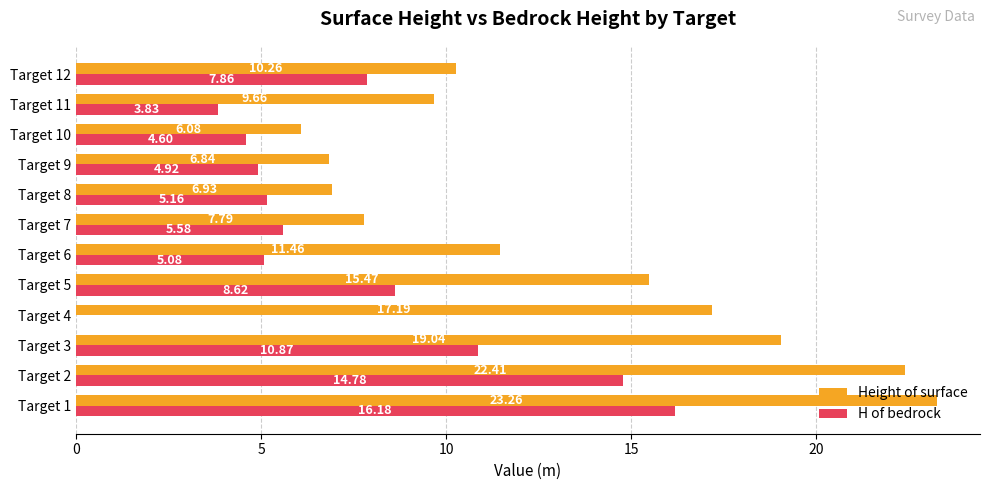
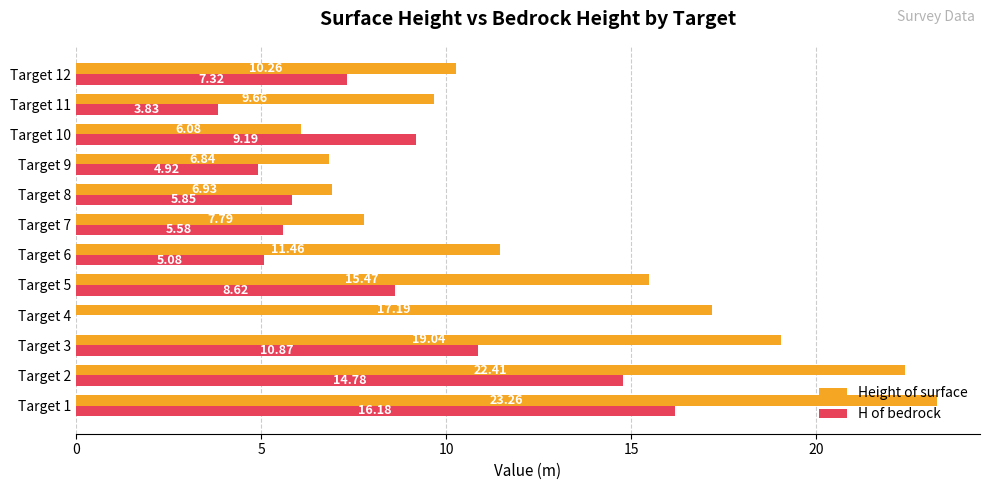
H of bedrock, Target 12: 7.86 -> 7.32
H of bedrock, Target 10: 4.60 -> 9.19
H of bedrock, Target 8: 5.16 -> 5.85
